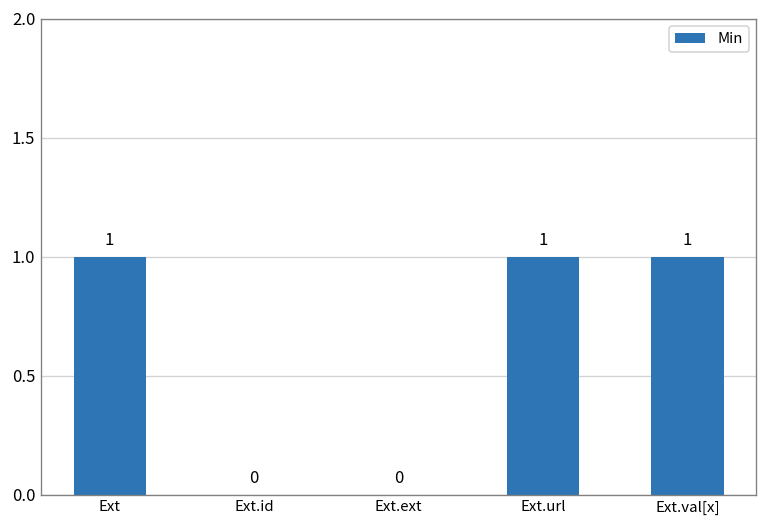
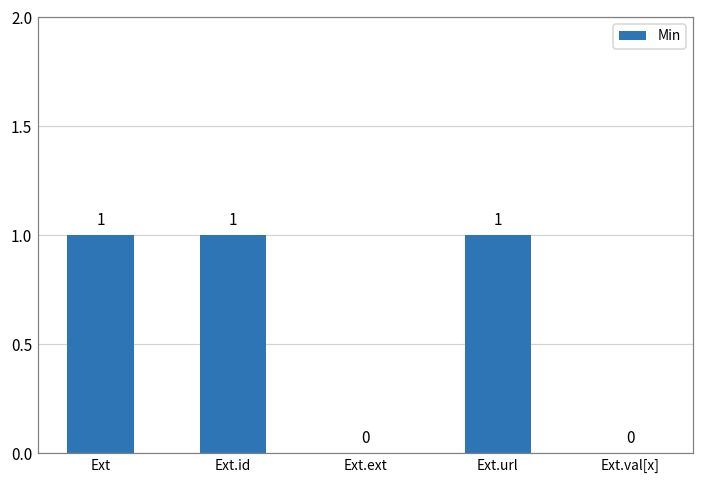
Ext.id: 0 -> 1
Ext.val[x]: 1 -> 0
